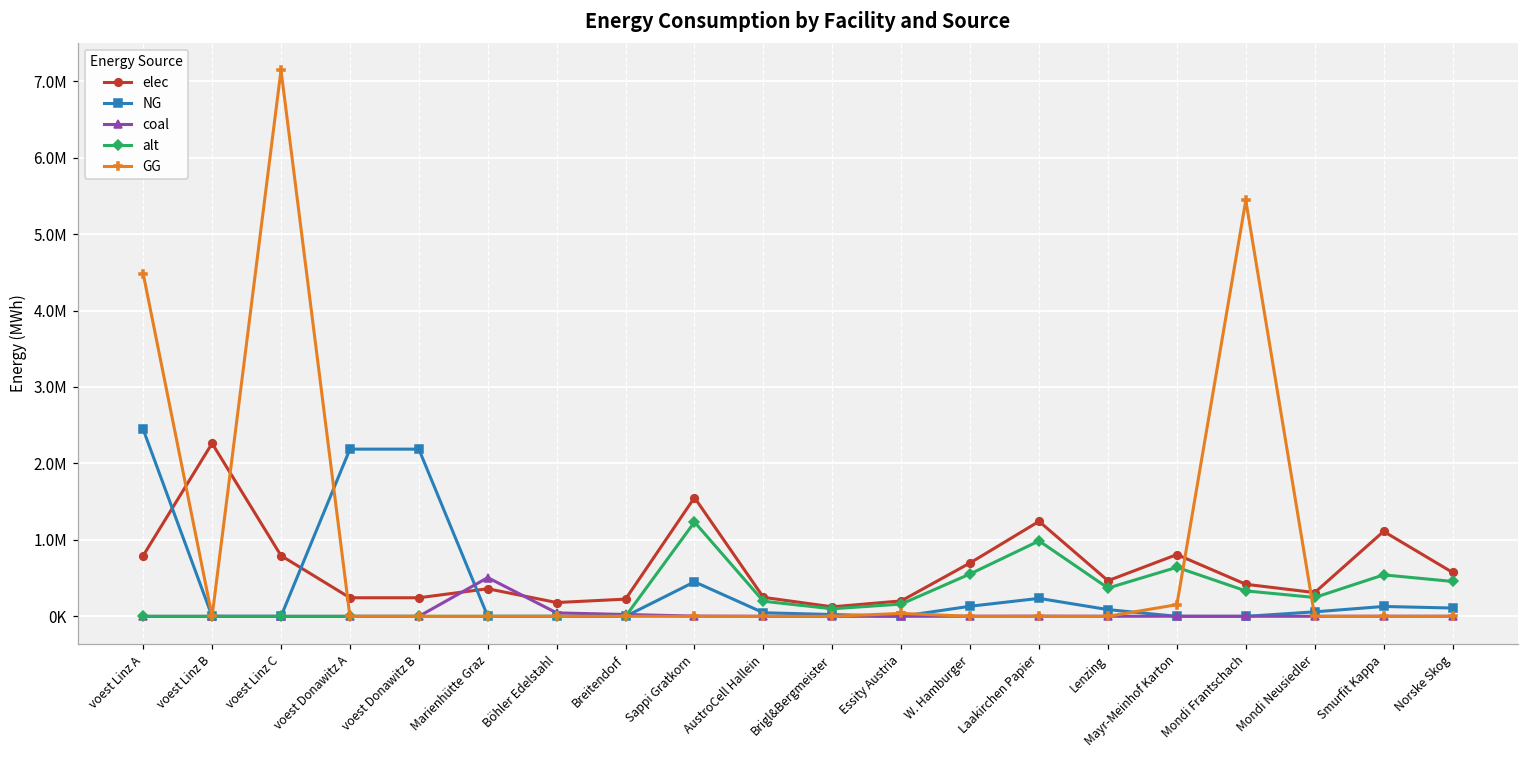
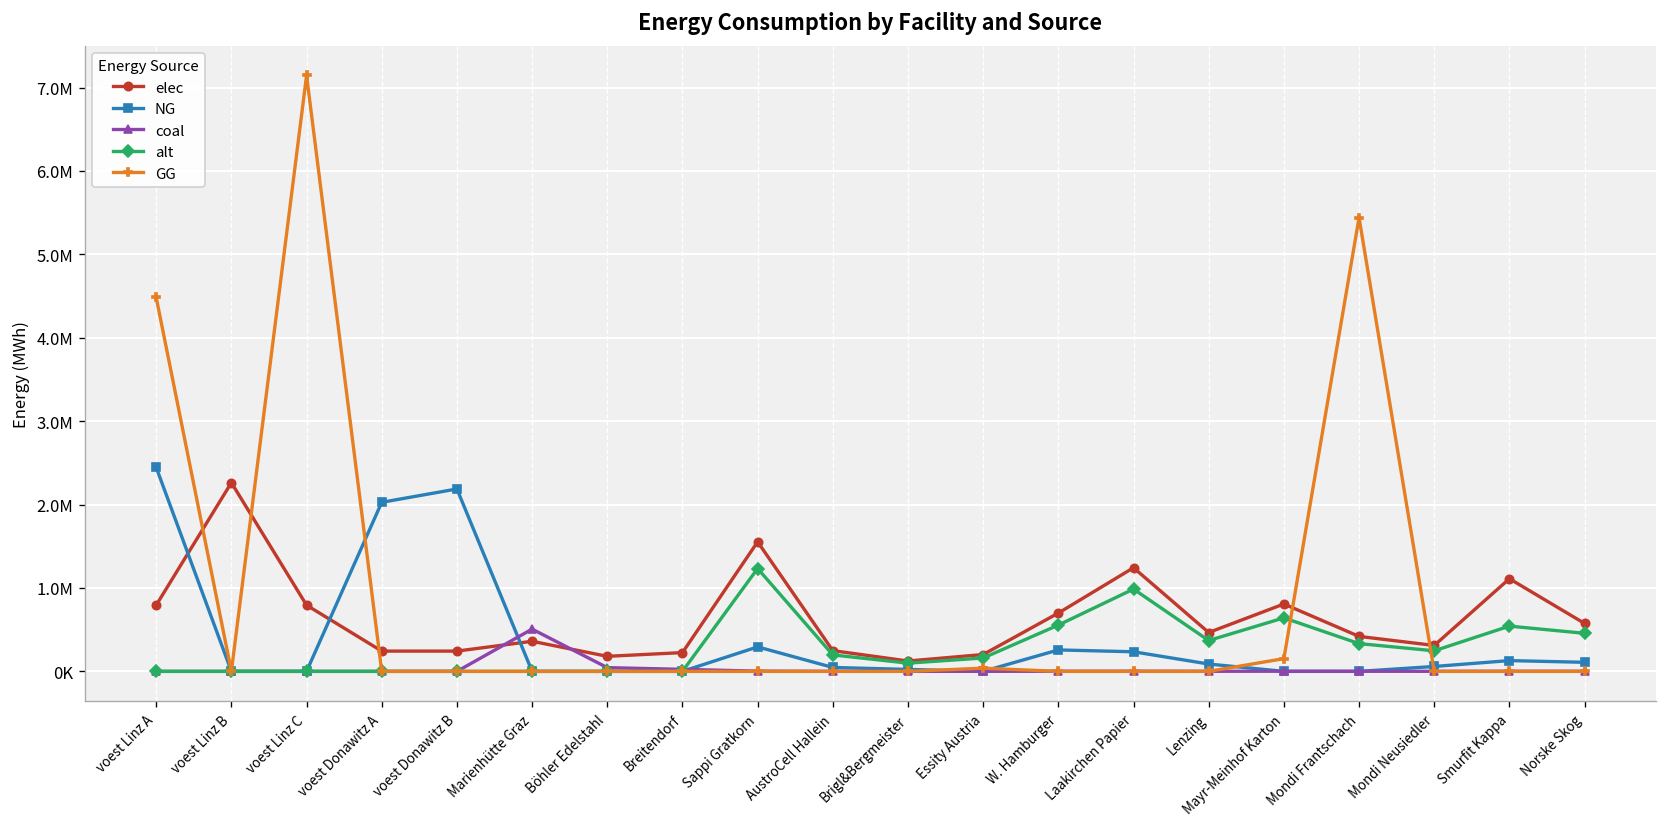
NG, voest Donawitz A: 2200000 -> 2000000
NG, Sappi Gratkorn: 500000 -> 300000
NG, W. Hamburger: 100000 -> 300000
